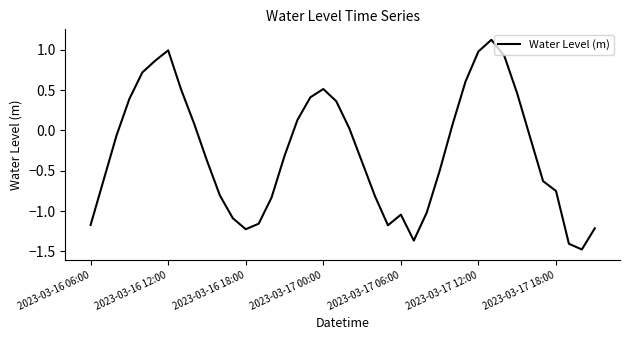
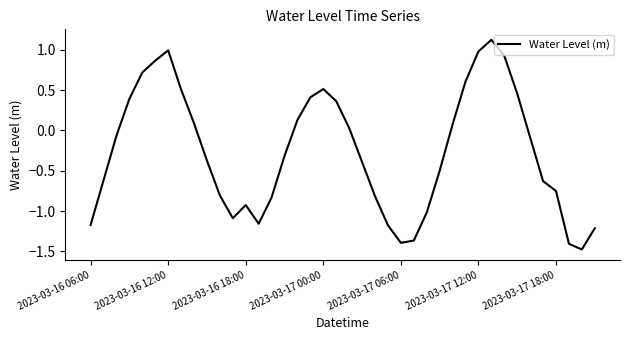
2023-03-16 18:00: -1.2 -> -0.9
2023-03-17 06:00: -1.0 -> -1.4
